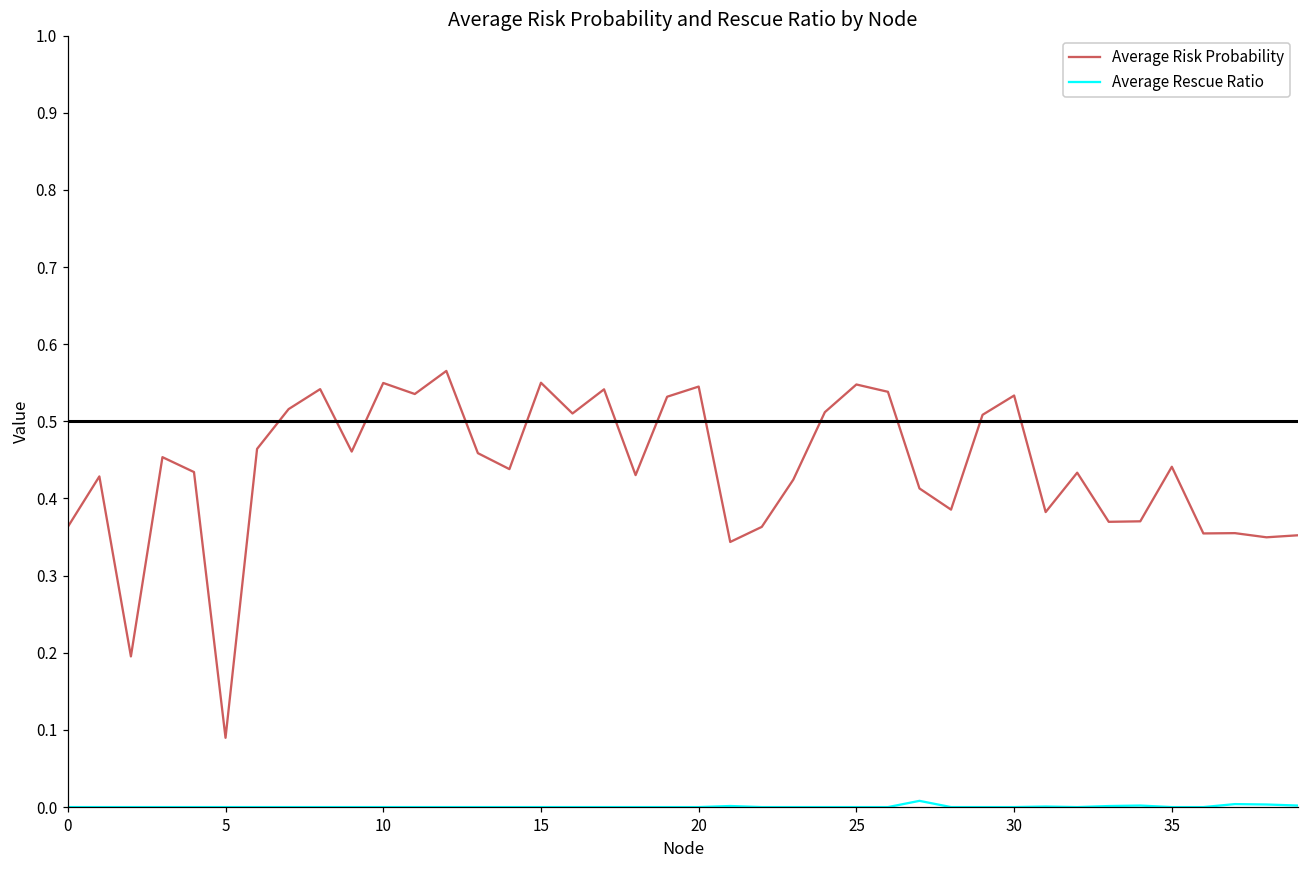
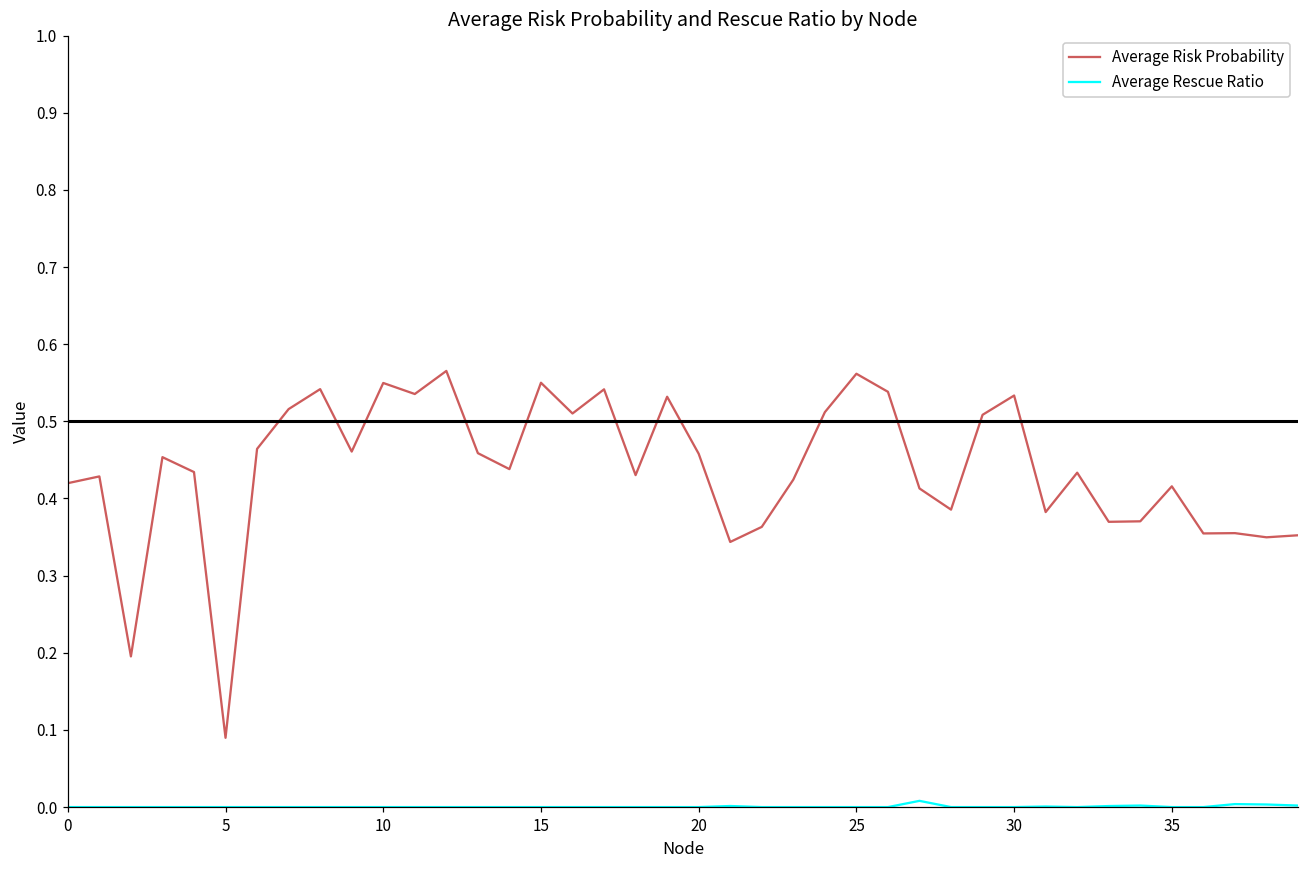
Average Risk Probability, 0: 0.36 -> 0.42
Average Risk Probability, 20: 0.55 -> 0.46
Average Risk Probability, 25: 0.55 -> 0.56
Average Risk Probability, 35: 0.44 -> 0.42
